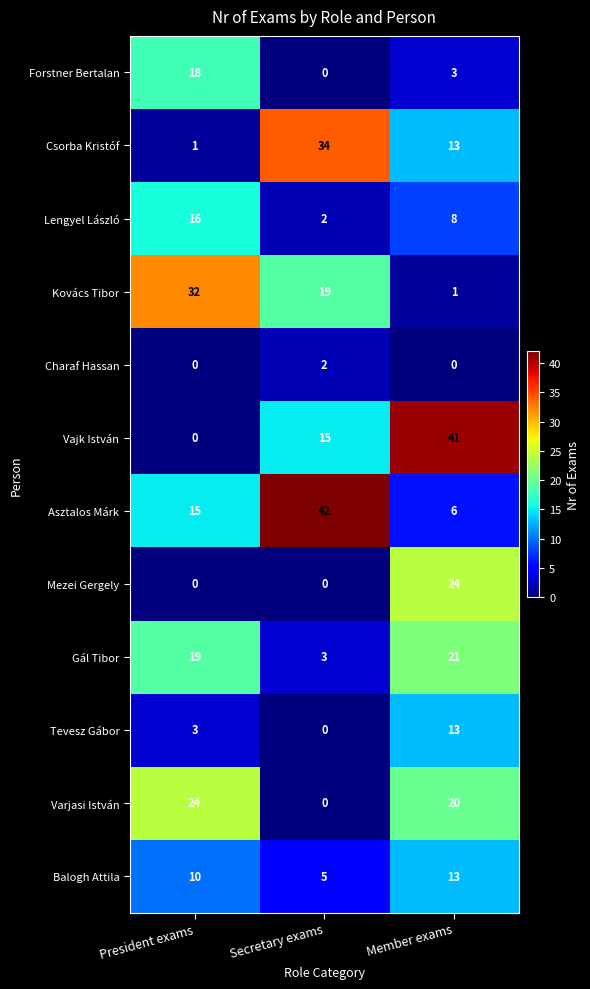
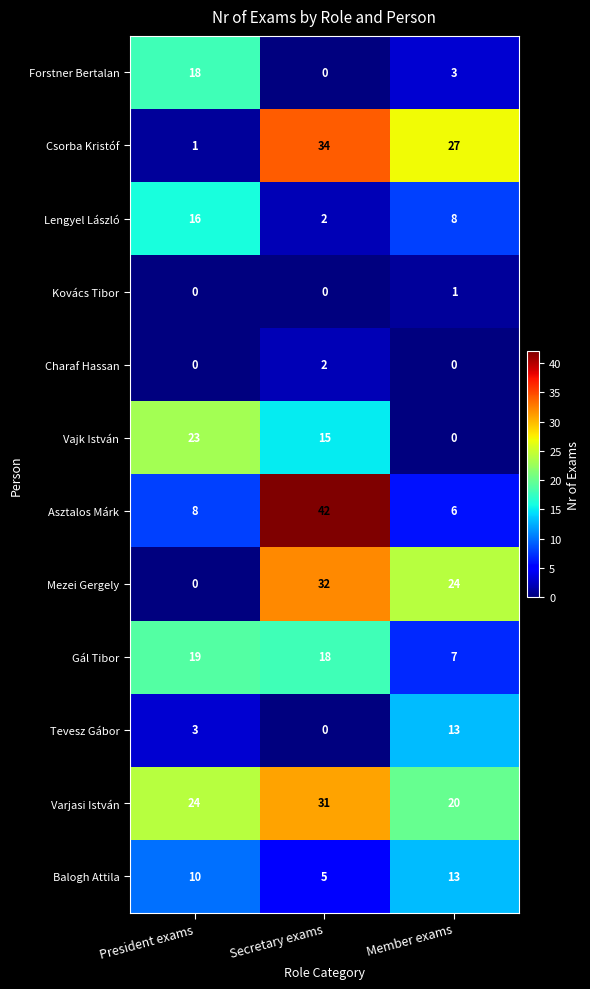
Csorba Kristóf, Member exams: 13 -> 27
Kovács Tibor, President exams: 32 -> 0
Kovács Tibor, Secretary exams: 19 -> 0
Vajk István, President exams: 0 -> 23
Vajk István, Member exams: 41 -> 0
Asztalos Márk, President exams: 15 -> 8
Mezei Gergely, Secretary exams: 0 -> 32
Gál Tibor, Secretary exams: 3 -> 18
Gál Tibor, Member exams: 21 -> 7
Varjasi István, Secretary exams: 0 -> 31
